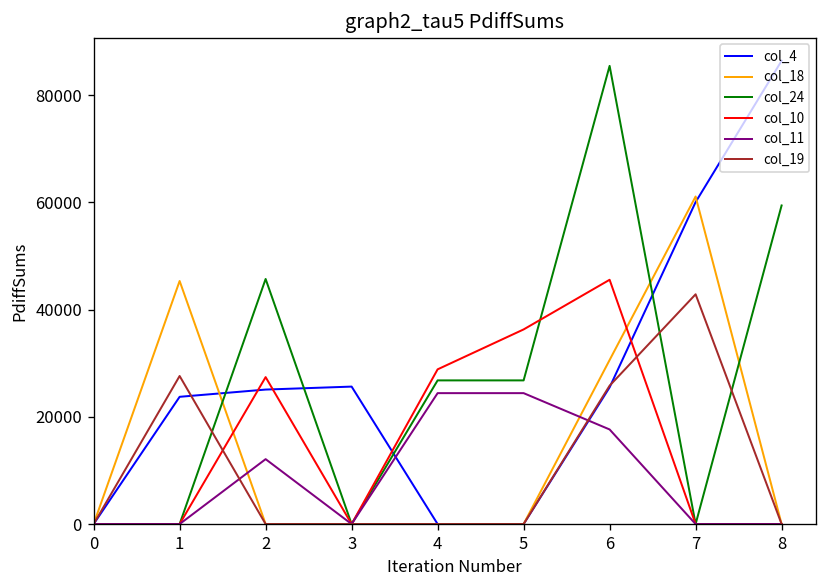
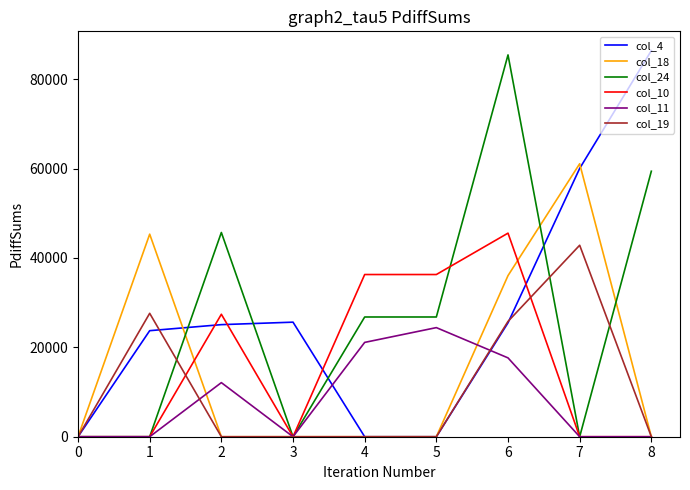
col_10, 4: 29000 -> 36000
col_11, 4: 24000 -> 21000
col_18, 6: 31000 -> 36000
